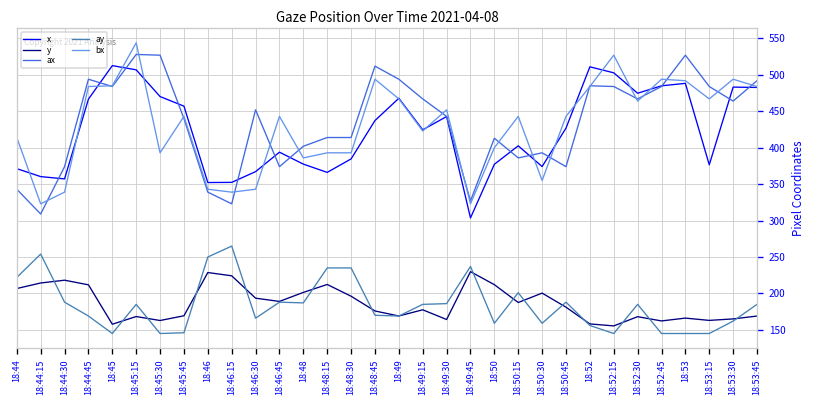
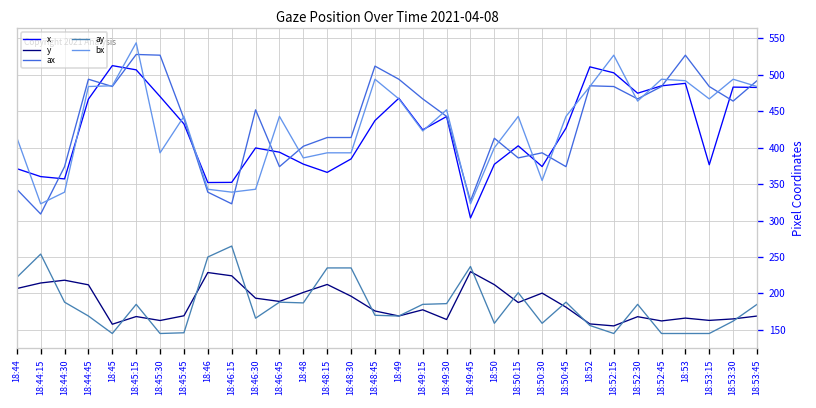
x, 18:45:45: 460 -> 430
x, 18:46:30: 370 -> 400
